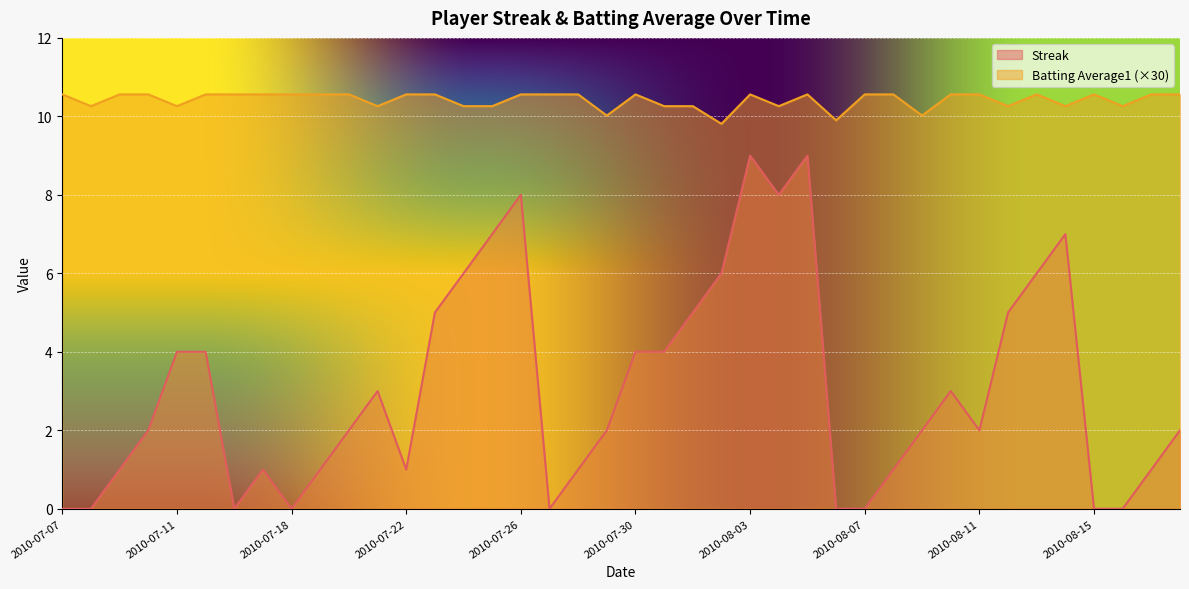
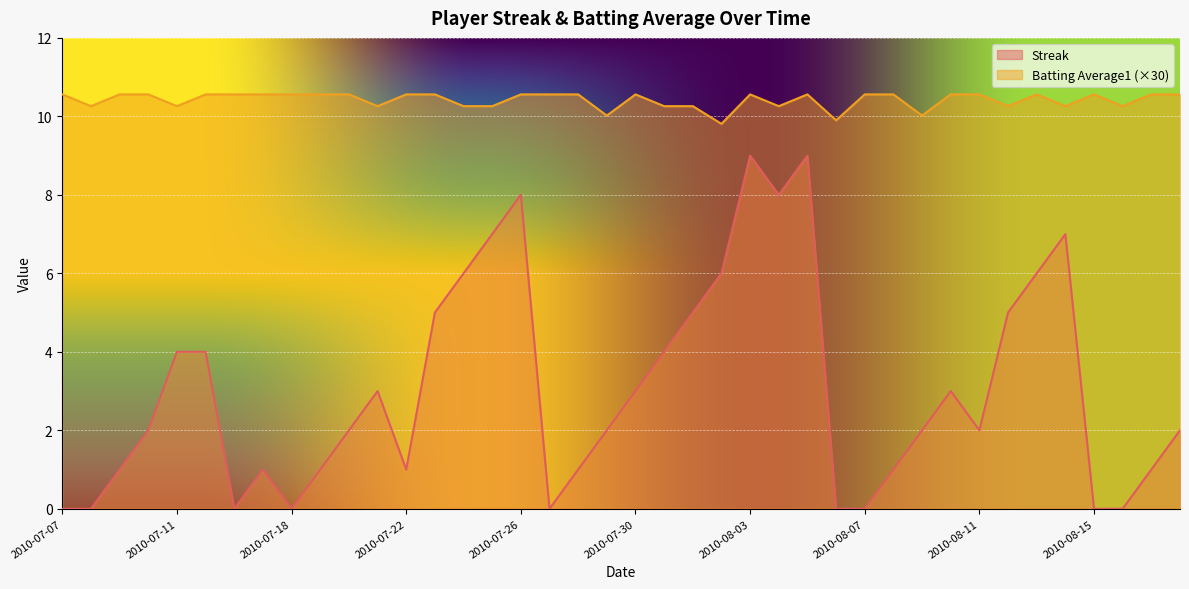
Streak, 2010-07-30: 4 -> 3
